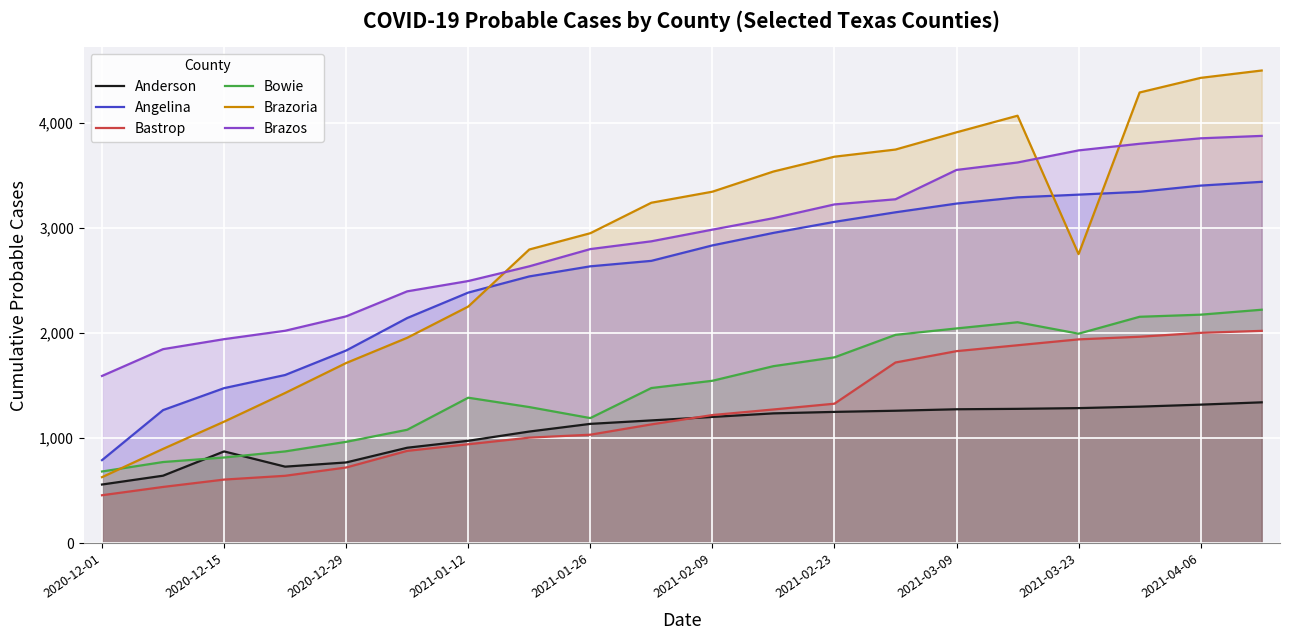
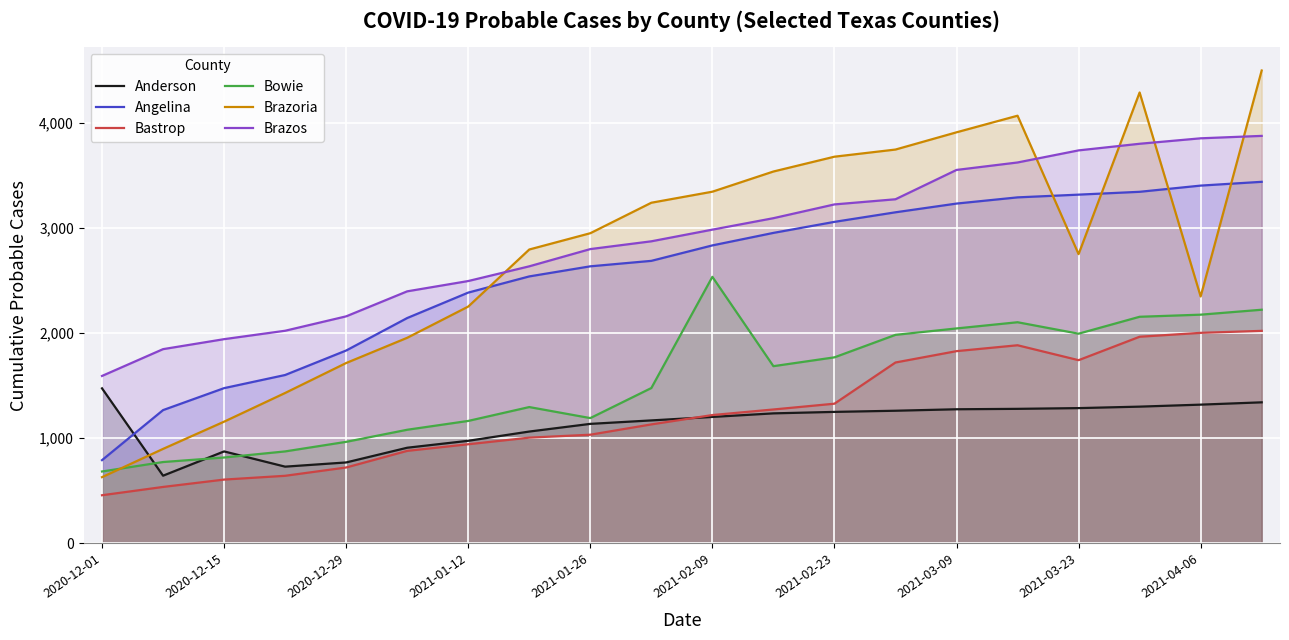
Anderson, 2020-12-01: 560 -> 1,480
Bowie, 2021-01-12: 1,390 -> 1,170
Bowie, 2021-02-09: 1,550 -> 2,540
Bastrop, 2021-03-23: 1,940 -> 1,740
Brazoria, 2021-04-06: 4,430 -> 2,350
